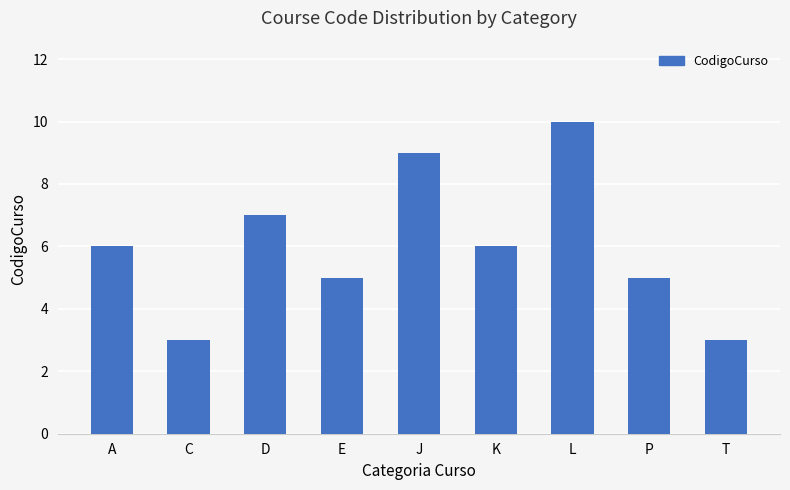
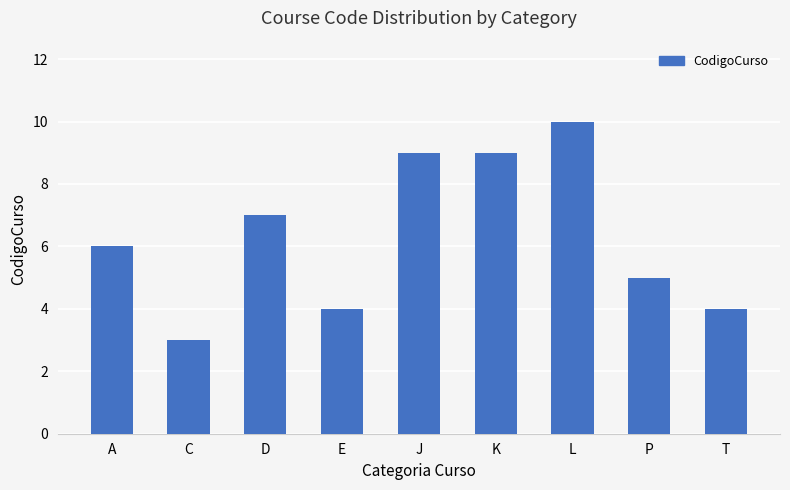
E: 5 -> 4
K: 6 -> 9
T: 3 -> 4
